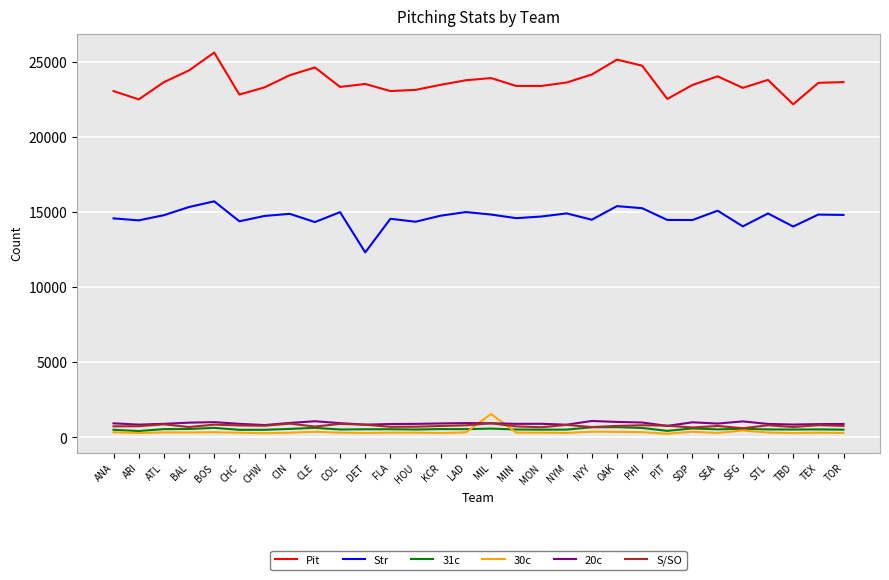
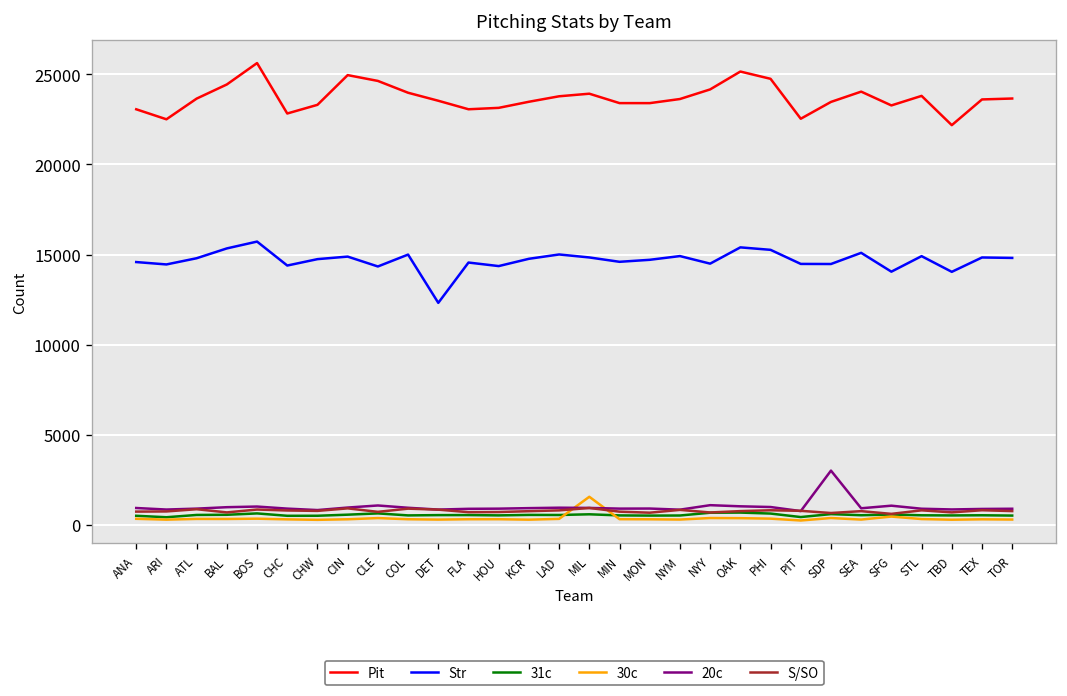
Pit, CIN: 24100 -> 25000
Pit, COL: 23300 -> 24000
20c, SDP: 1000 -> 3000
